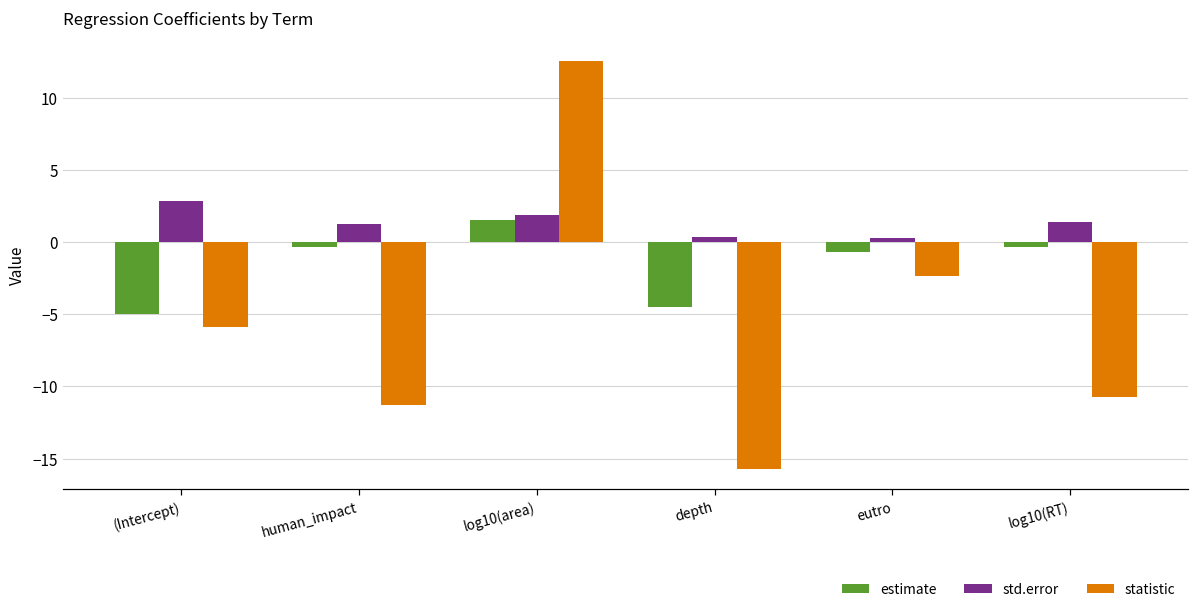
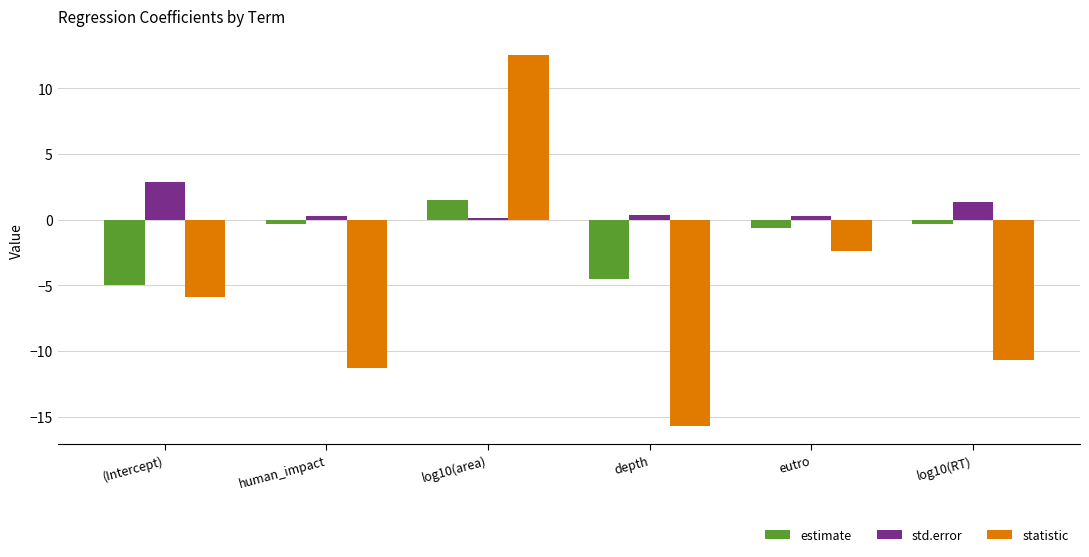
std.error, human_impact: 1.2 -> 0.3
std.error, log10(area): 1.8 -> 0.1
